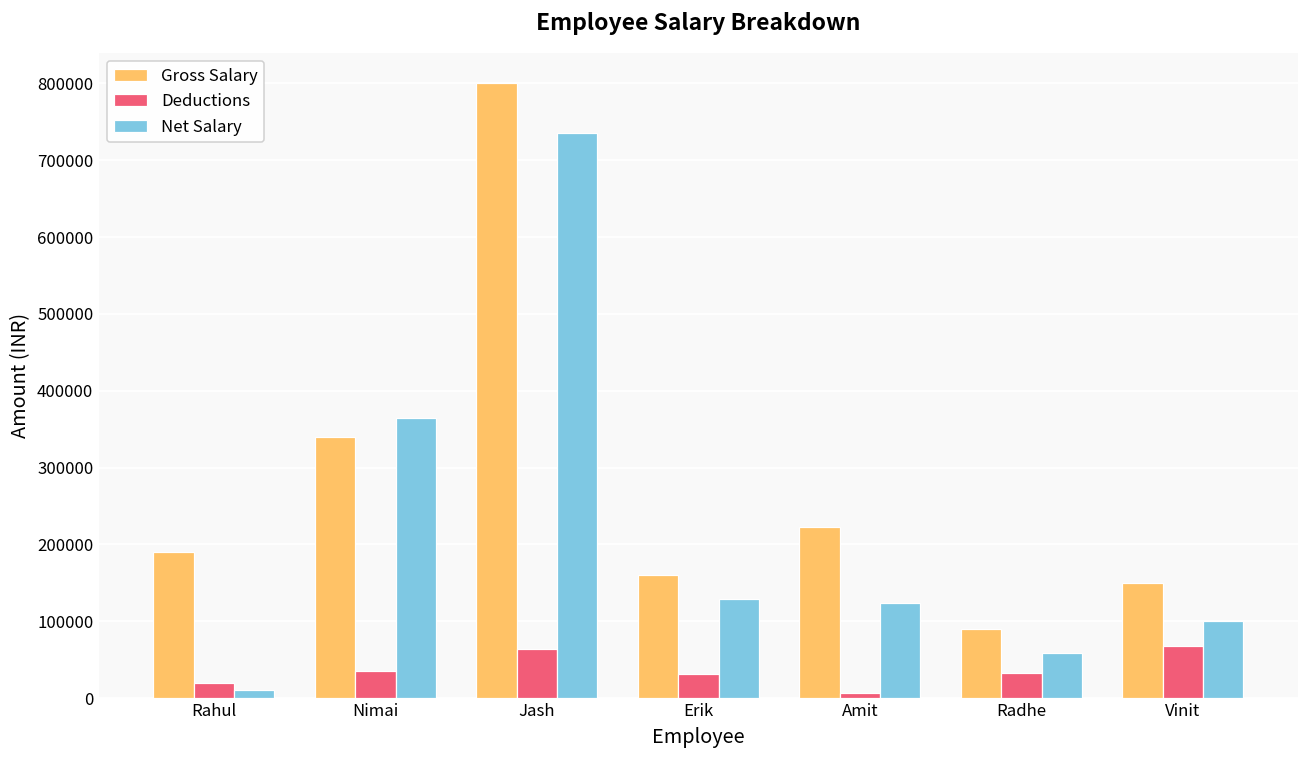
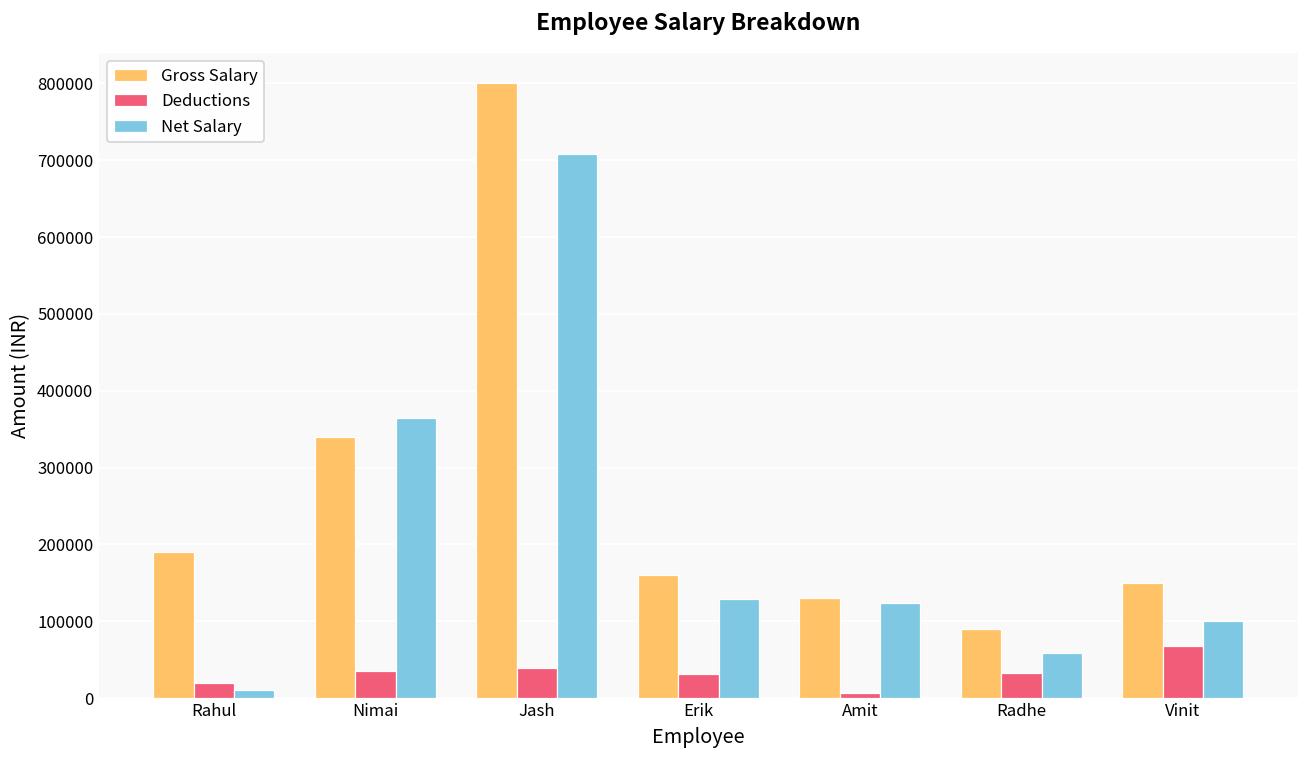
Deductions, Jash: 60000 -> 40000
Net Salary, Jash: 740000 -> 710000
Gross Salary, Amit: 220000 -> 130000
